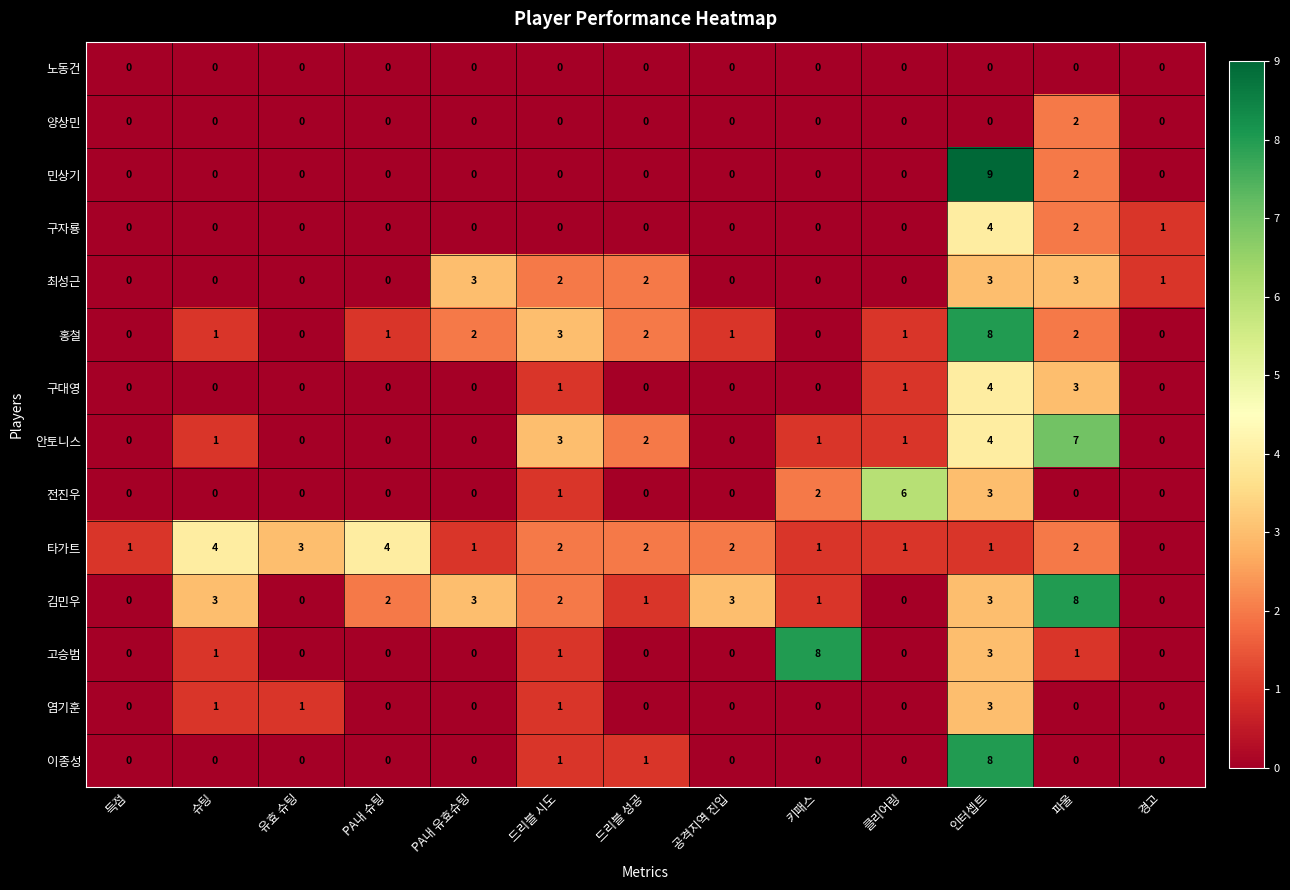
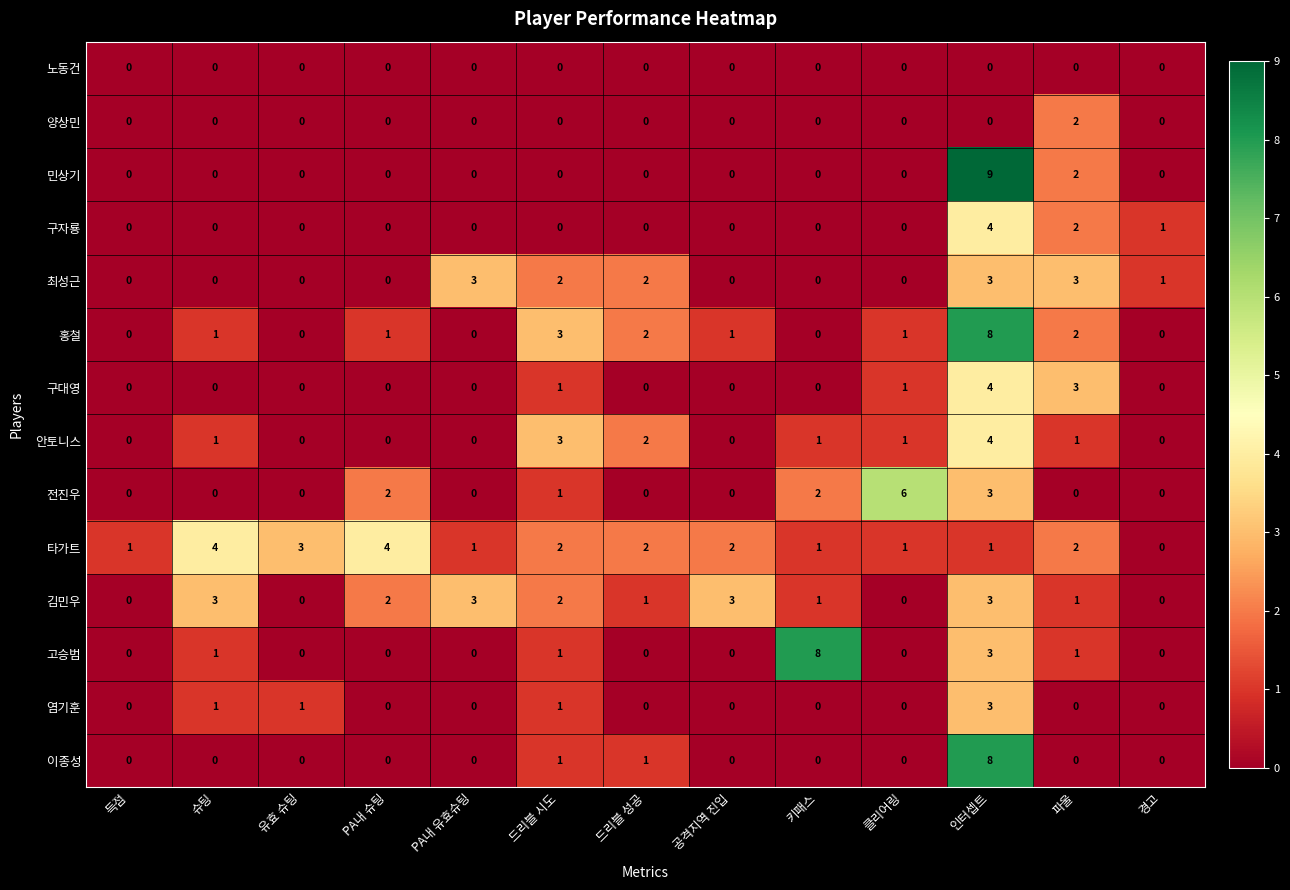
홍철, PA내 유효슈팅: 2 -> 0
안토니스, 파울: 7 -> 1
전진우, PA내 슈팅: 0 -> 2
김민우, 파울: 8 -> 1
